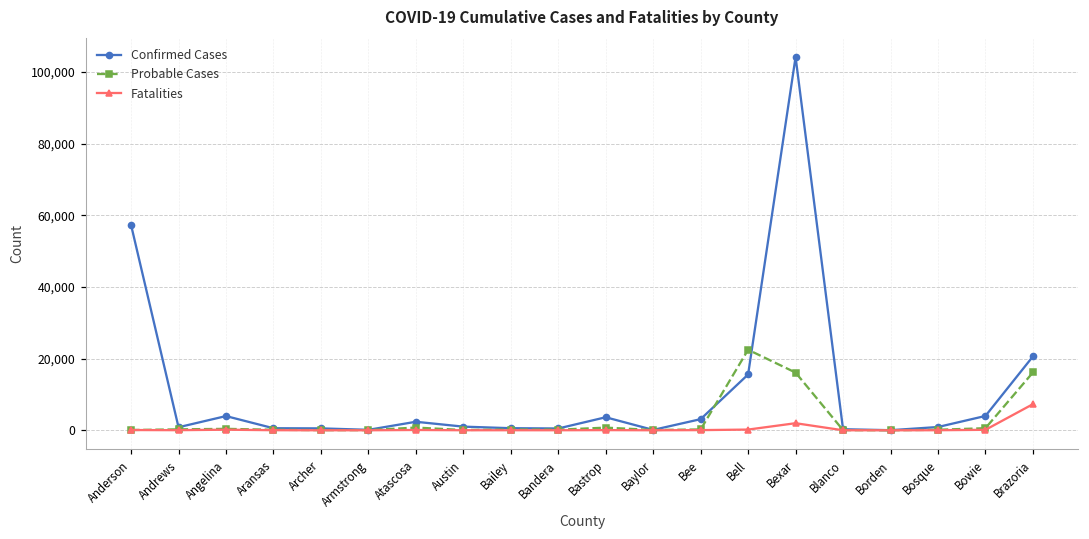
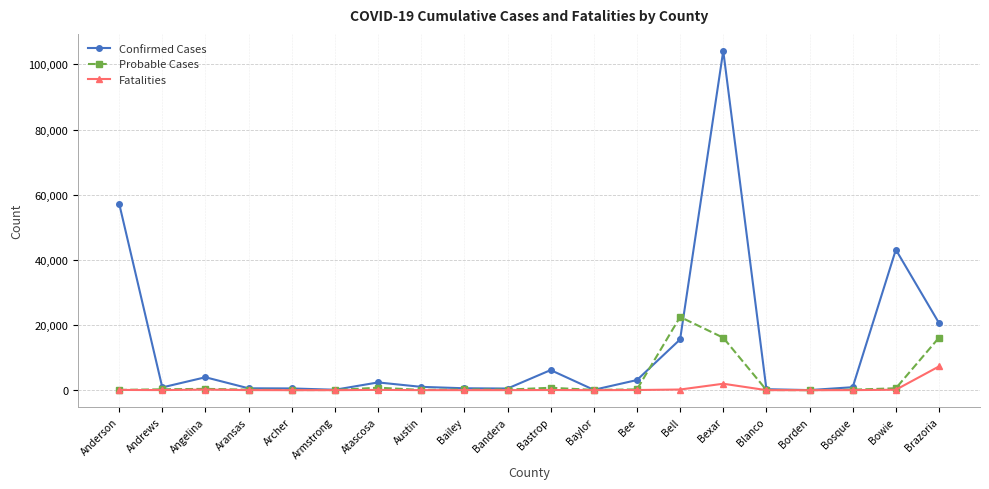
Confirmed Cases, Bastrop: 4,000 -> 6,000
Confirmed Cases, Bowie: 4,000 -> 43,000
